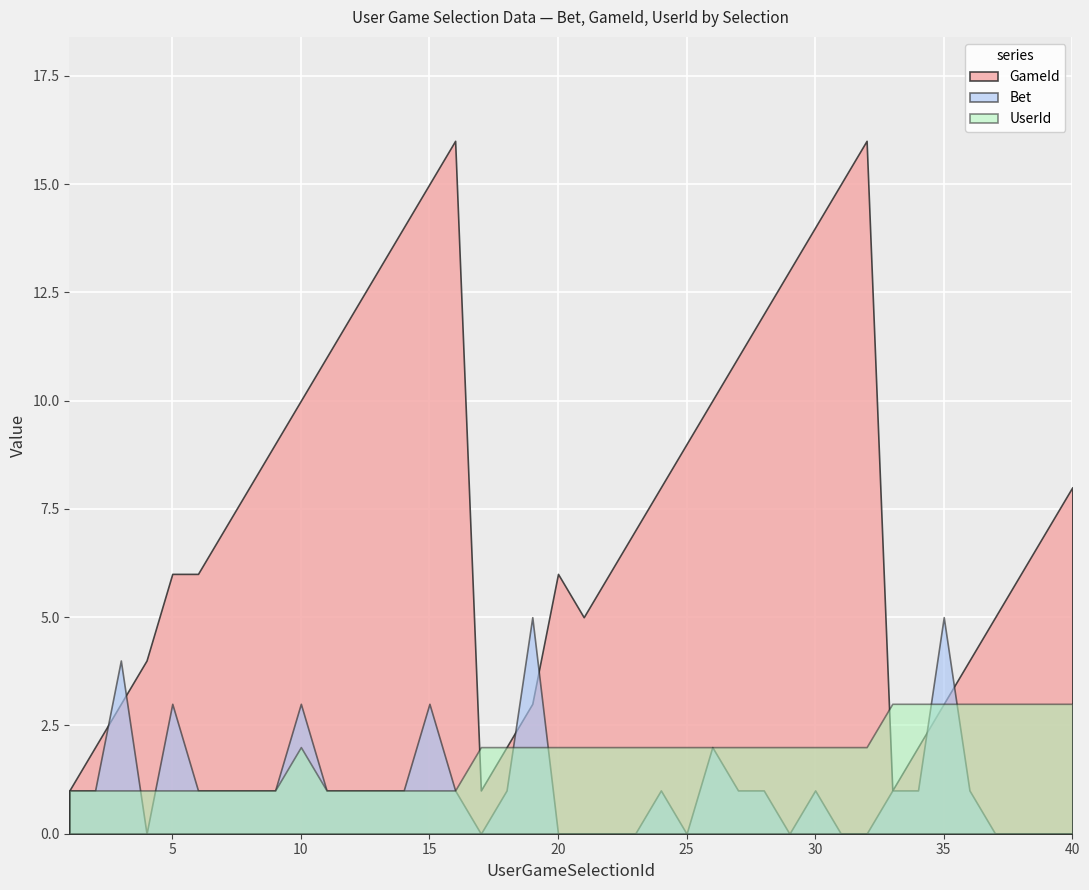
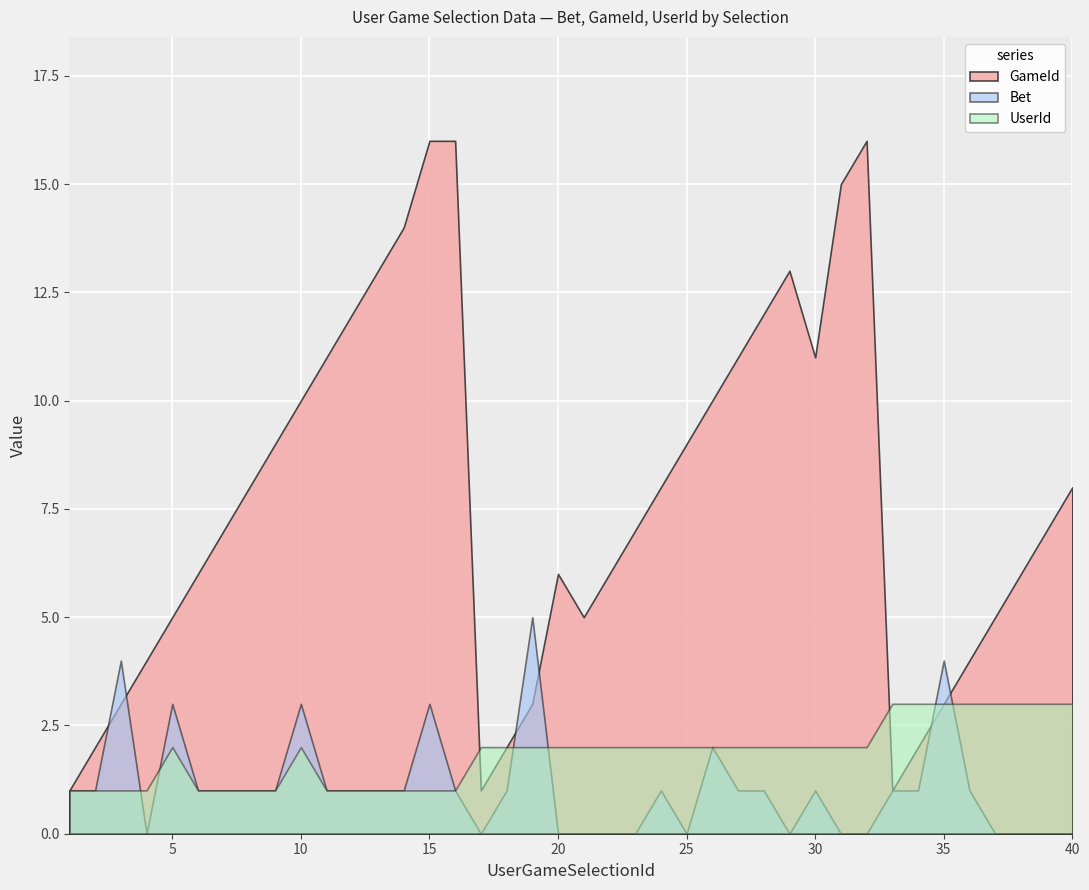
GameId, 5: 6 -> 5
UserId, 5: 1 -> 2
GameId, 15: 15 -> 16
GameId, 30: 14 -> 11
Bet, 35: 5 -> 4
